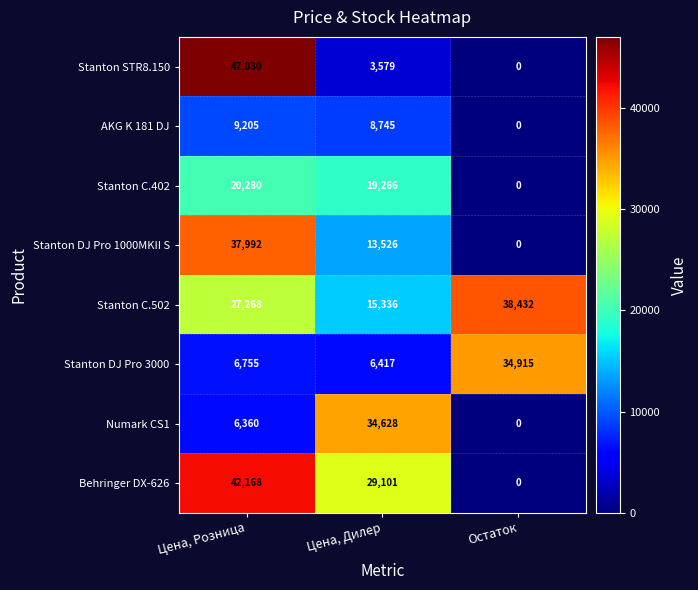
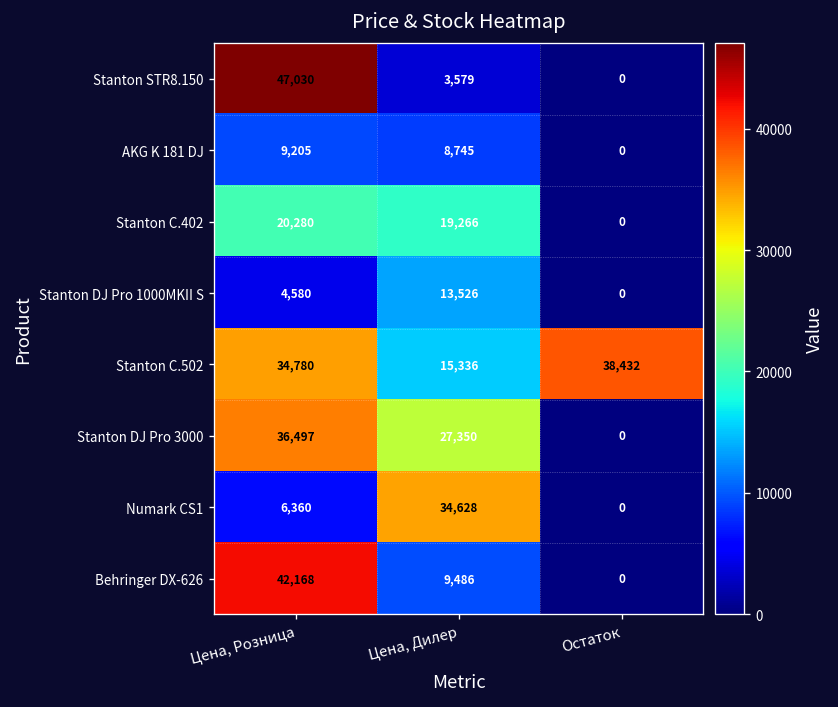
Stanton DJ Pro 1000MKII S, Цена, Розница: 37,992 -> 4,580
Stanton C.502, Цена, Розница: 27,268 -> 34,780
Stanton DJ Pro 3000, Цена, Розница: 6,755 -> 36,497
Stanton DJ Pro 3000, Цена, Дилер: 6,417 -> 27,350
Stanton DJ Pro 3000, Остаток: 34,915 -> 0
Behringer DX-626, Цена, Дилер: 29,101 -> 9,486
